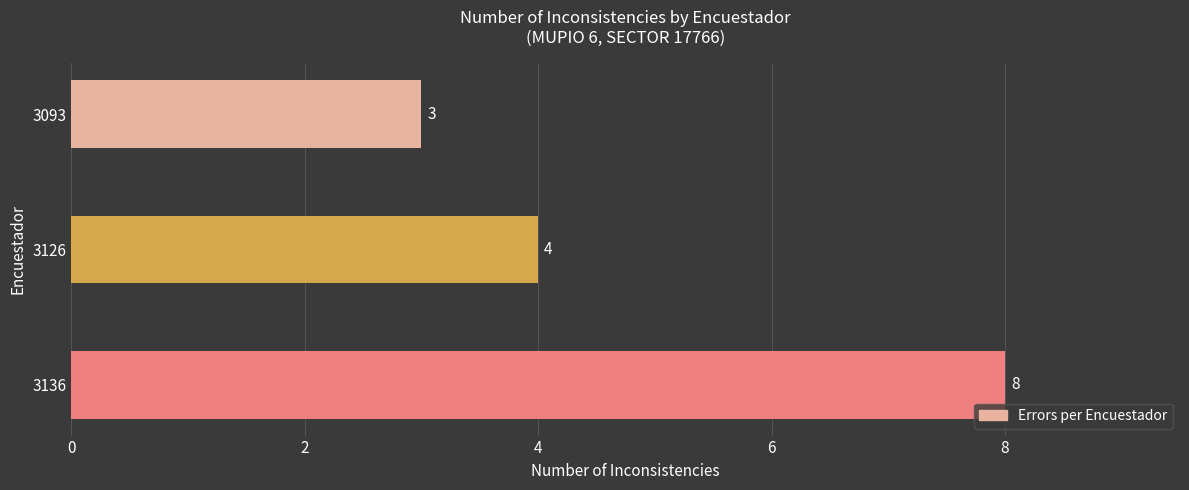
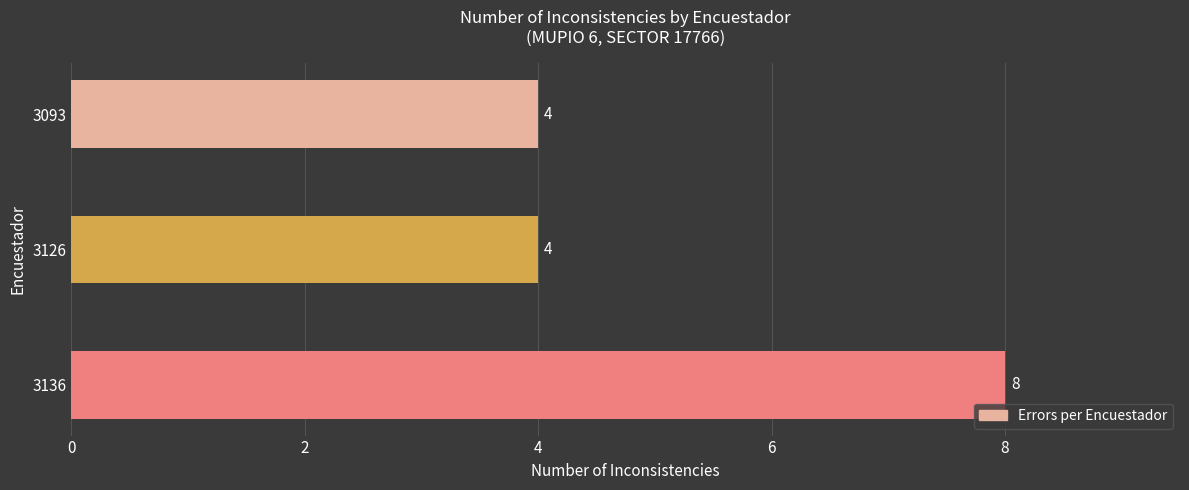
3093: 3 -> 4
